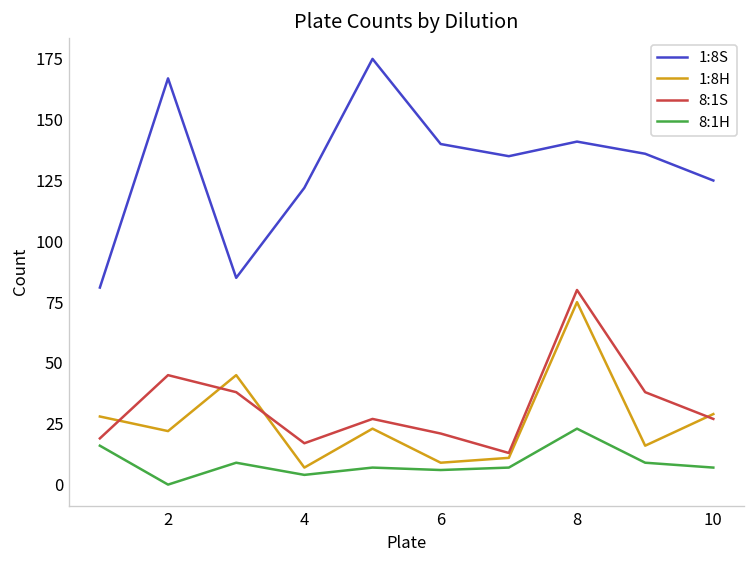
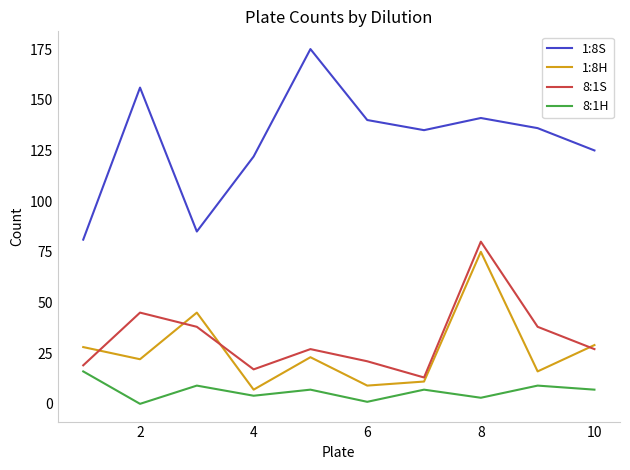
1:8S, 2: 167 -> 156
8:1H, 6: 6 -> 1
8:1H, 8: 23 -> 3
